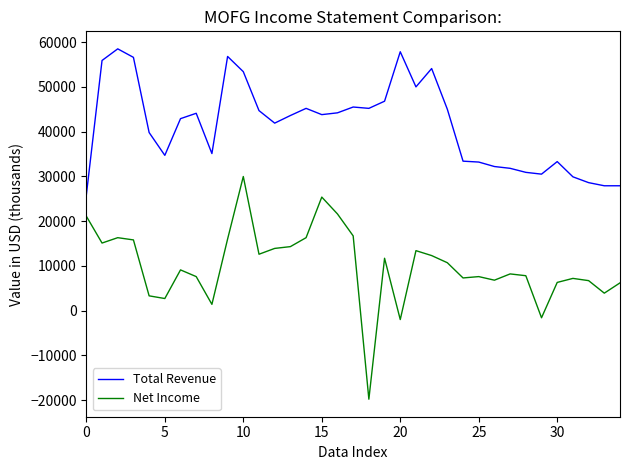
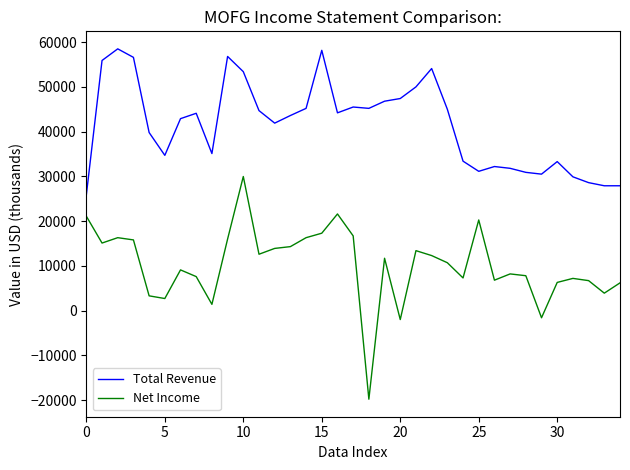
Total Revenue, 15: 44000 -> 58000
Net Income, 15: 25000 -> 17000
Total Revenue, 20: 58000 -> 47000
Total Revenue, 25: 33000 -> 31000
Net Income, 25: 8000 -> 20000
